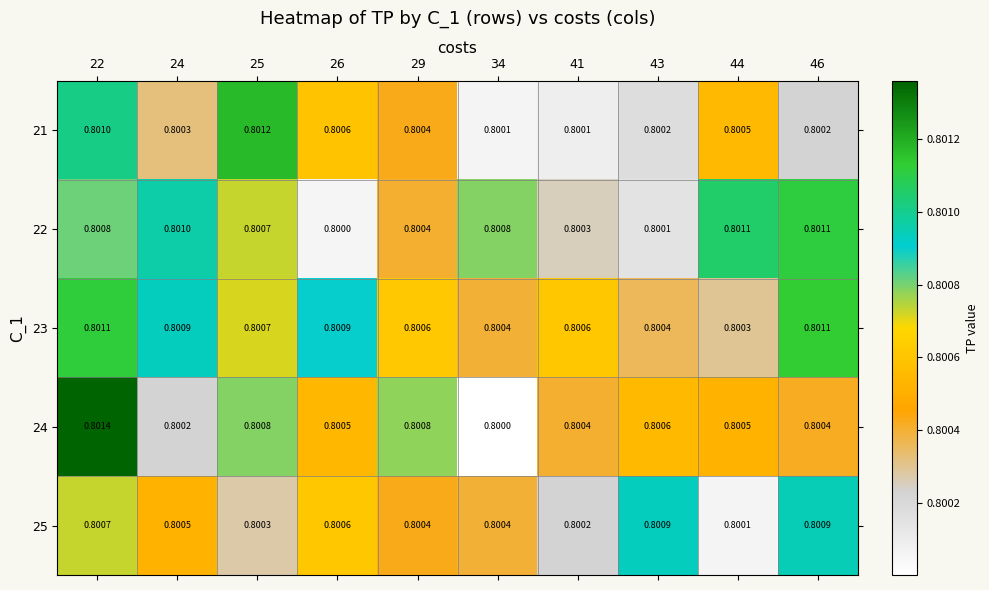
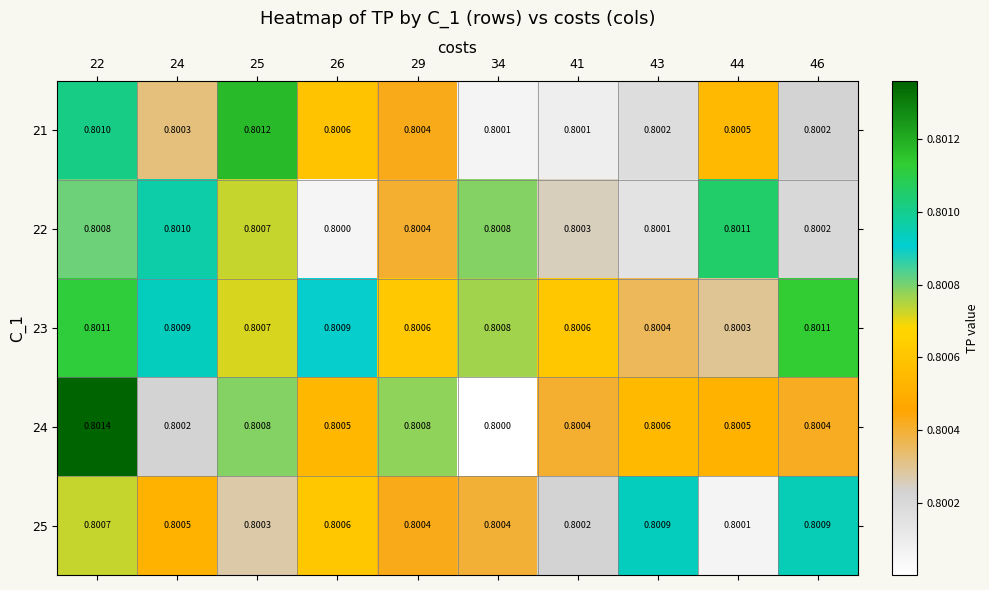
22, 46: 0.8011 -> 0.8002
23, 34: 0.8004 -> 0.8008
